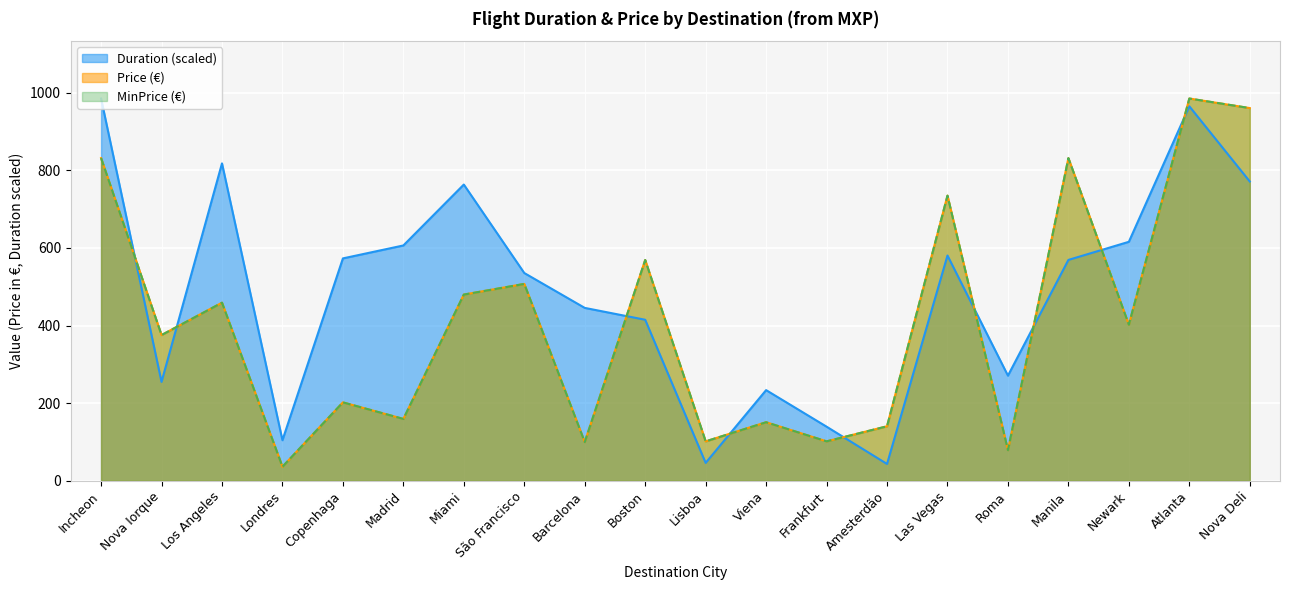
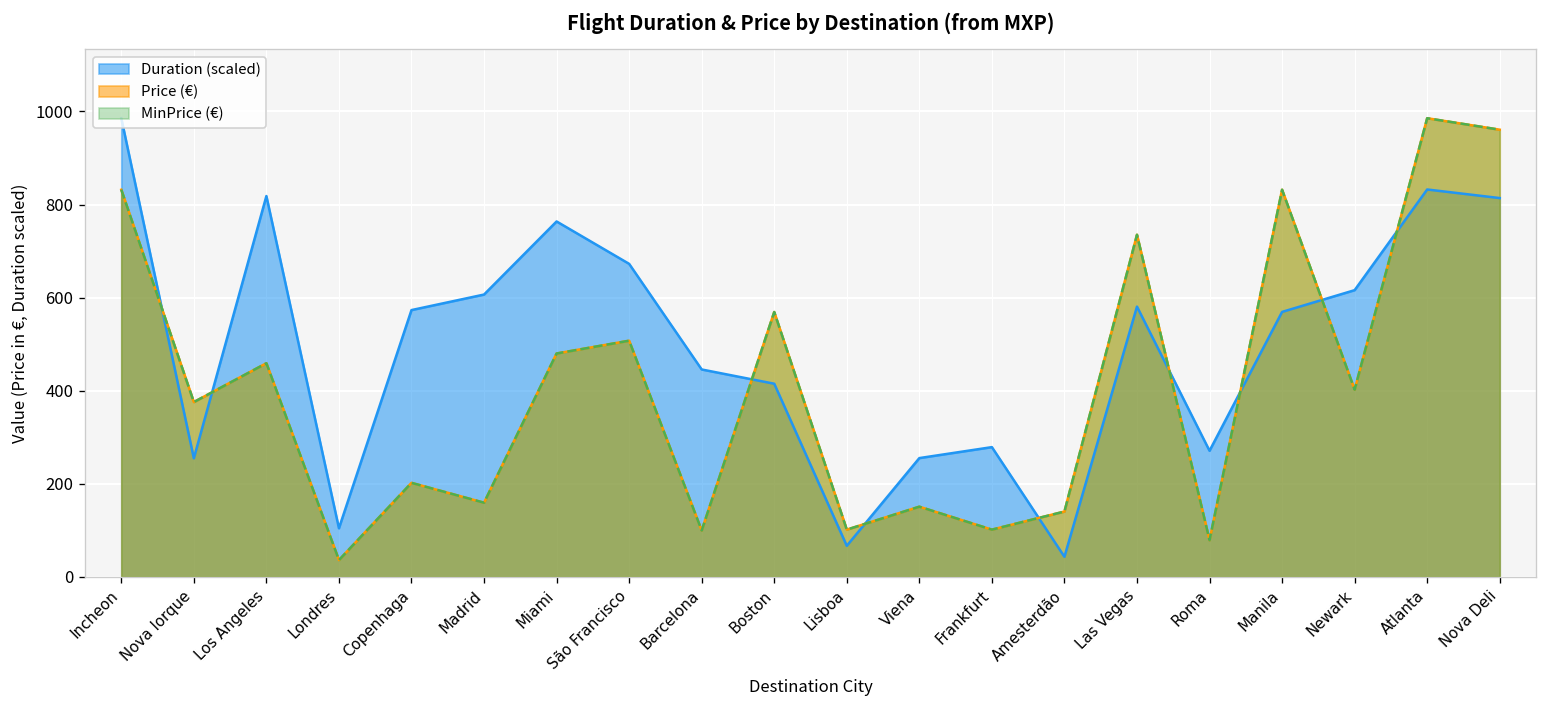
Duration (scaled), São Francisco: 540 -> 670
Duration (scaled), Lisboa: 50 -> 70
Duration (scaled), Viena: 230 -> 260
Duration (scaled), Frankfurt: 140 -> 280
Duration (scaled), Atlanta: 970 -> 830
Duration (scaled), Nova Deli: 770 -> 810
